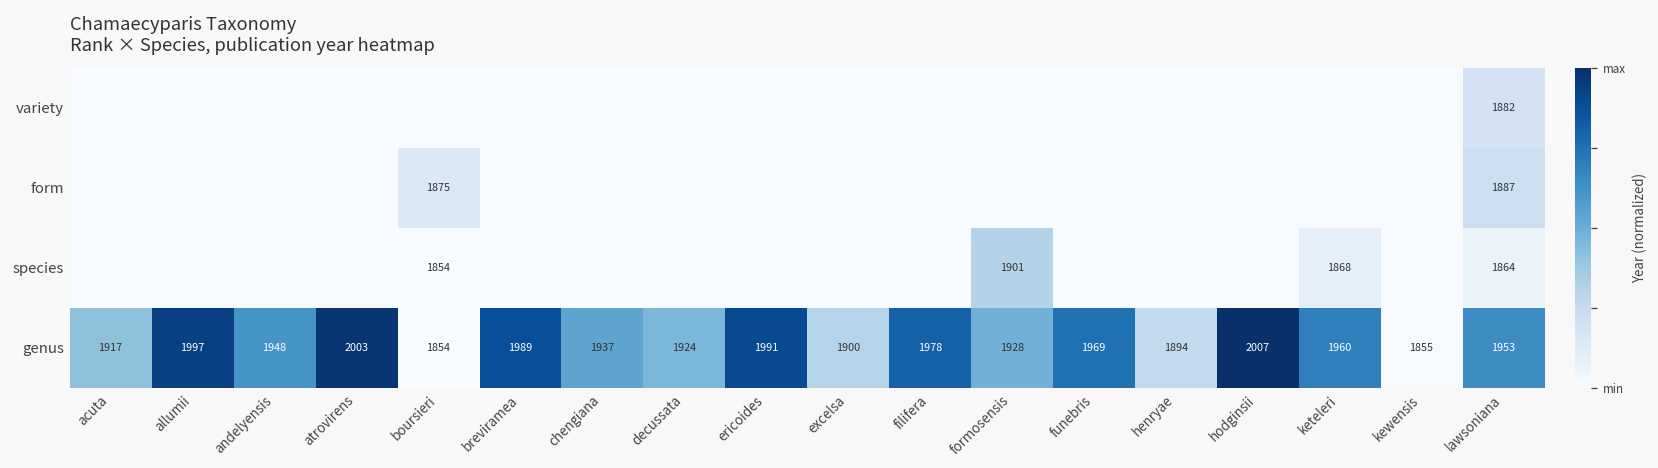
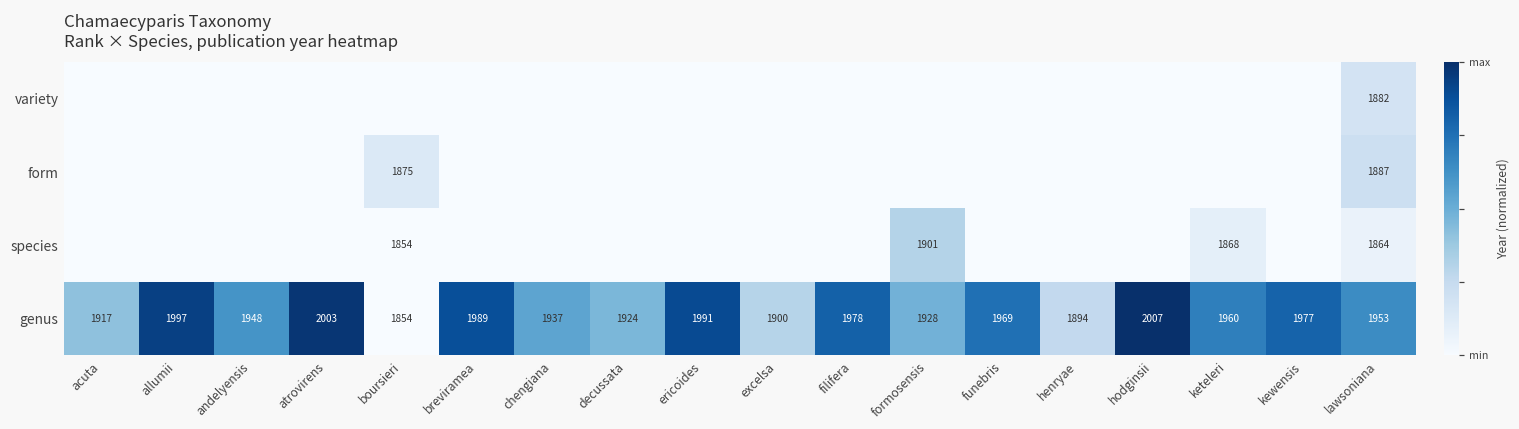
genus, kewensis: 1855 -> 1977
